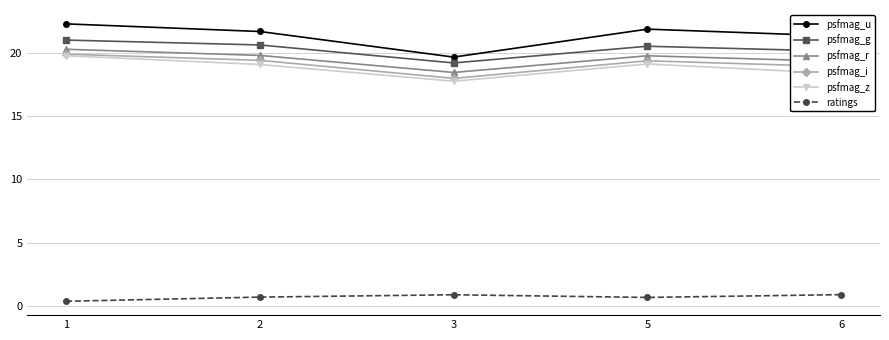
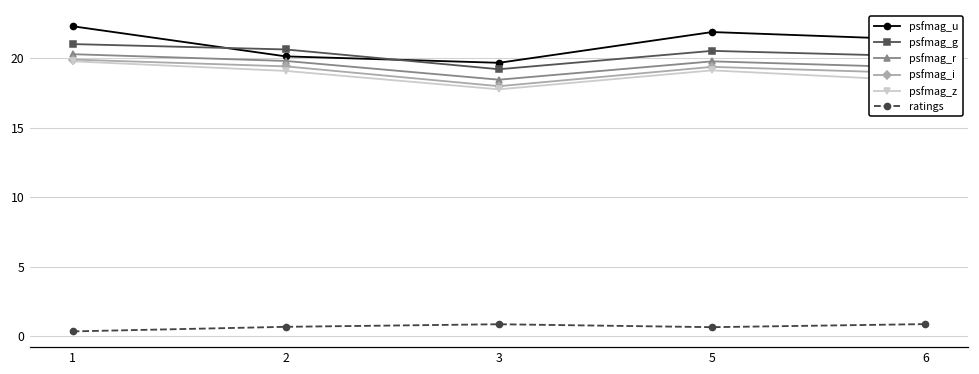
psfmag_u, 2: 21.7 -> 20.1
